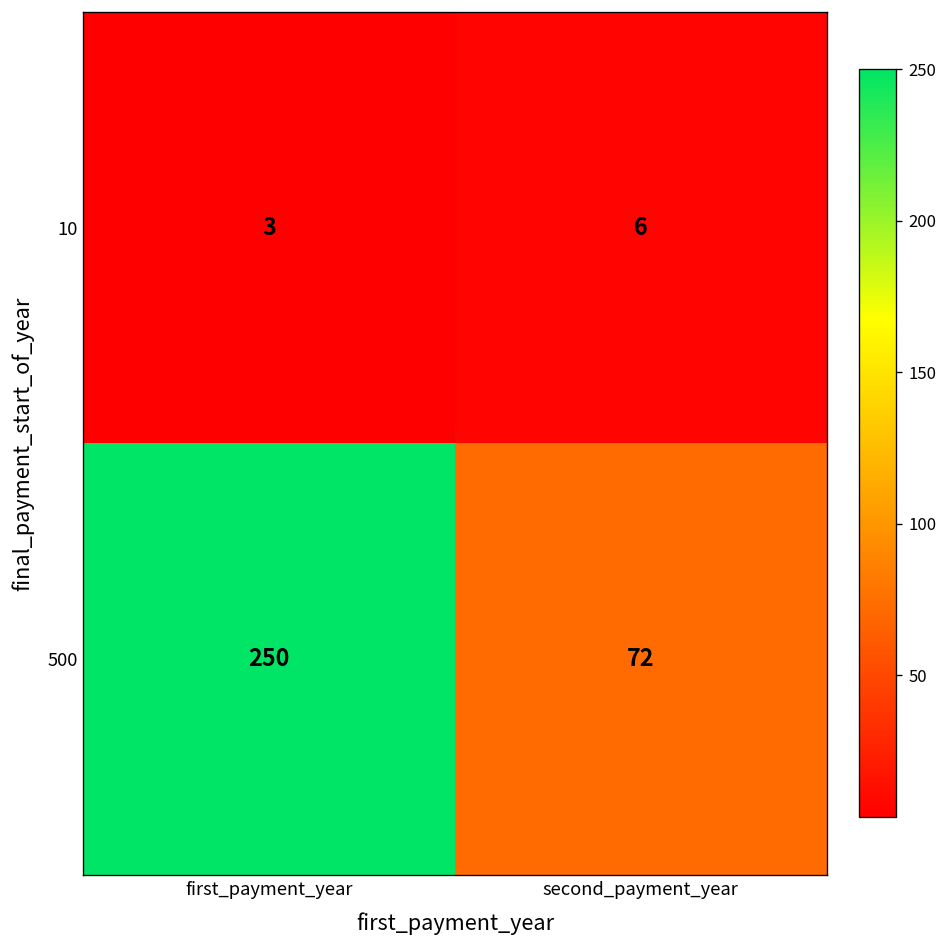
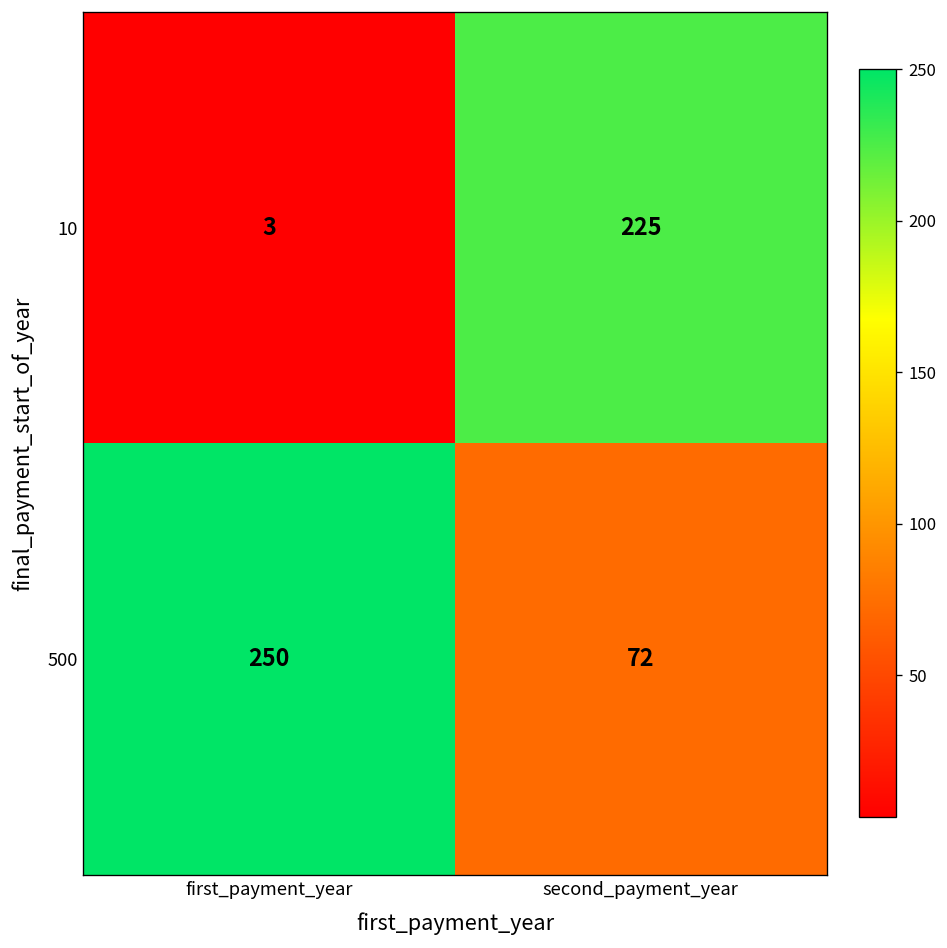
10, second_payment_year: 6 -> 225
